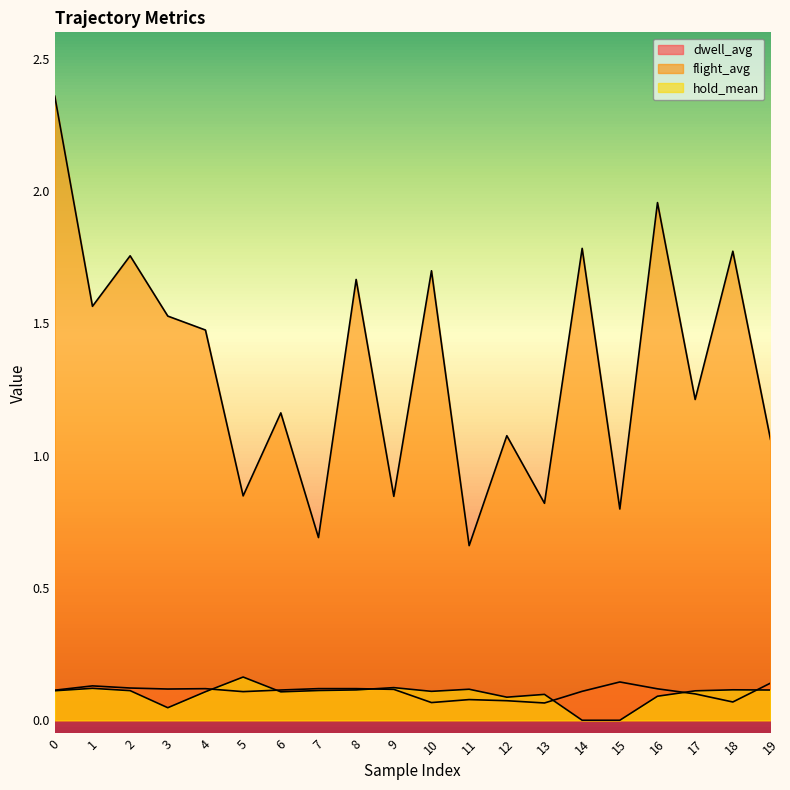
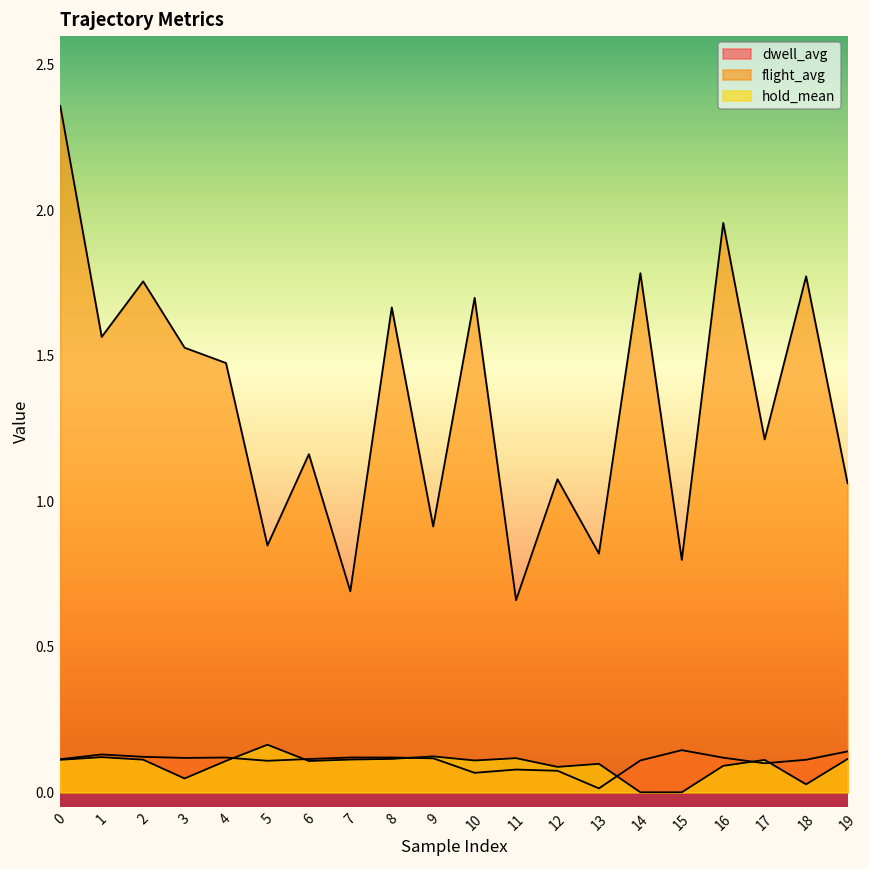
flight_avg, 9: 0.85 -> 0.91
dwell_avg, 13: 0.07 -> 0.01
dwell_avg, 18: 0.07 -> 0.11
hold_mean, 18: 0.12 -> 0.03
